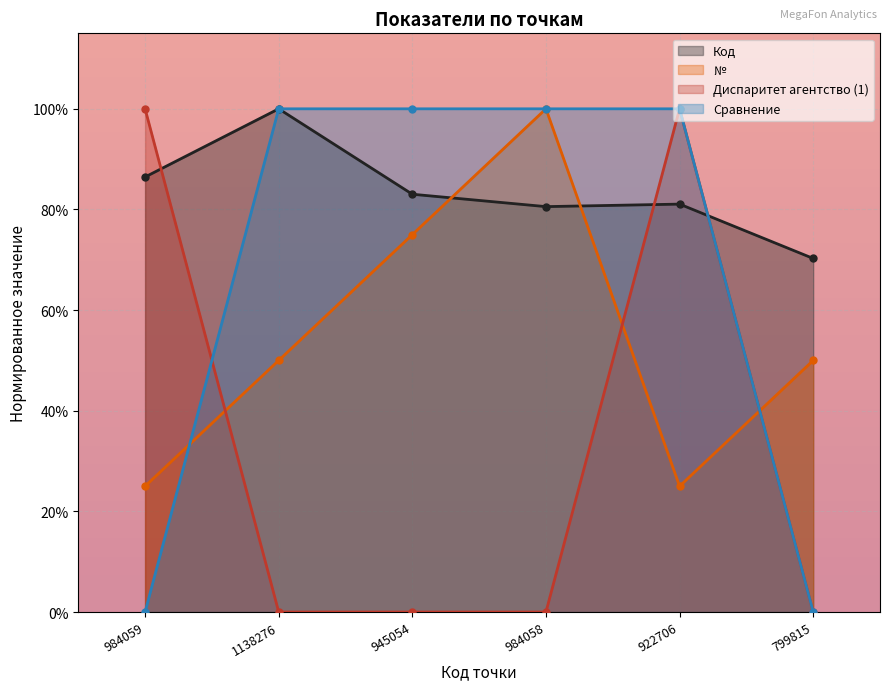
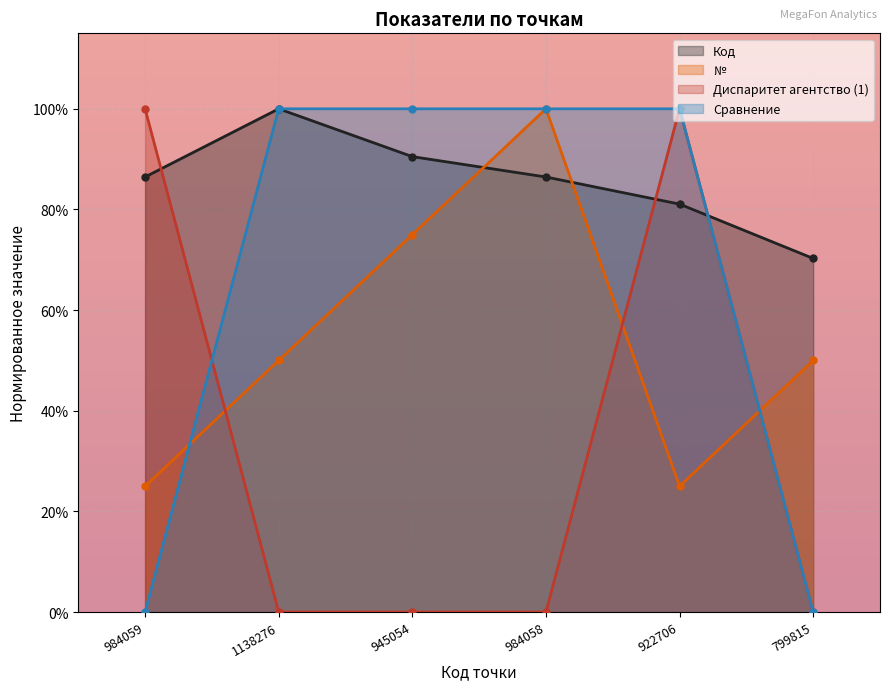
Код, 945054: 83% -> 90%
Код, 984058: 81% -> 86%
